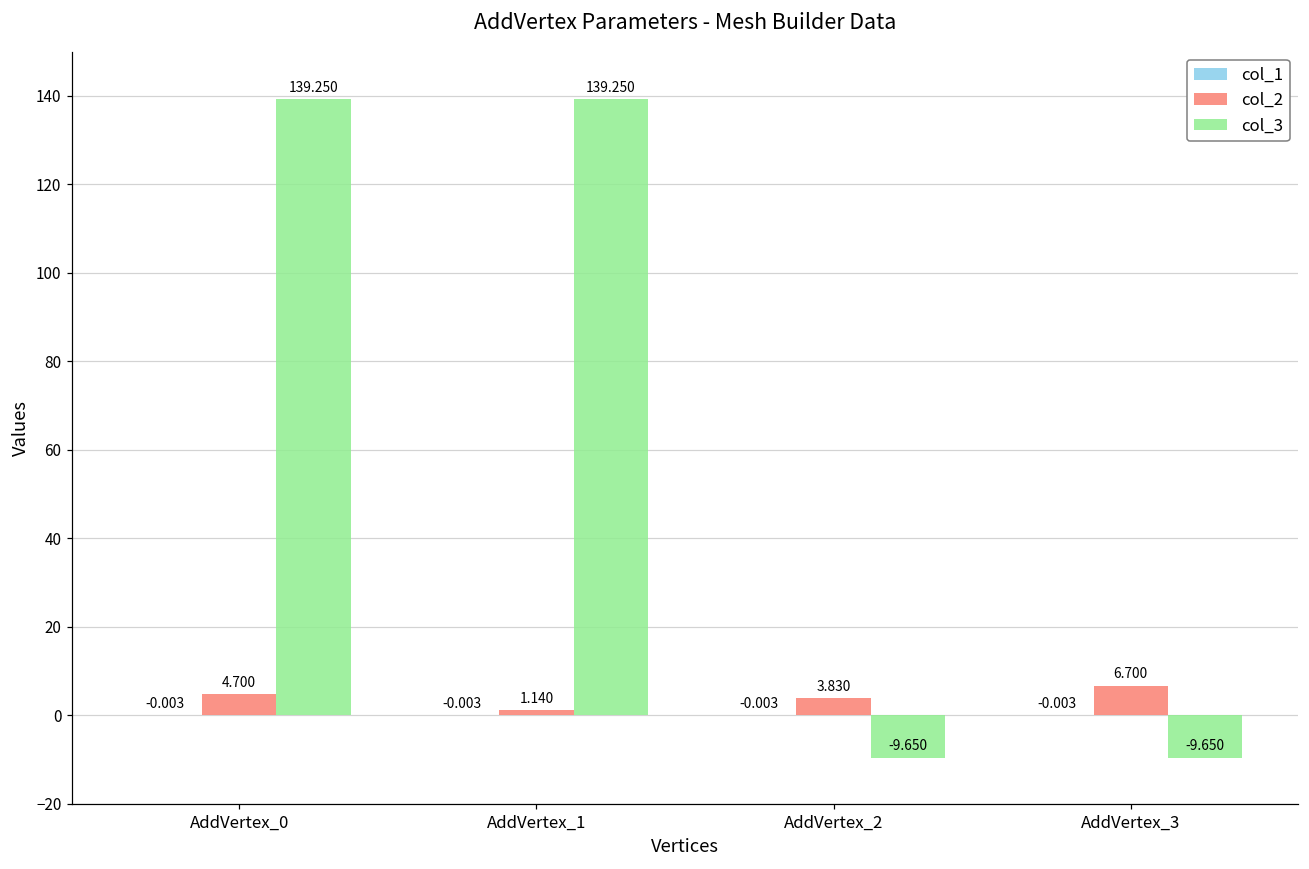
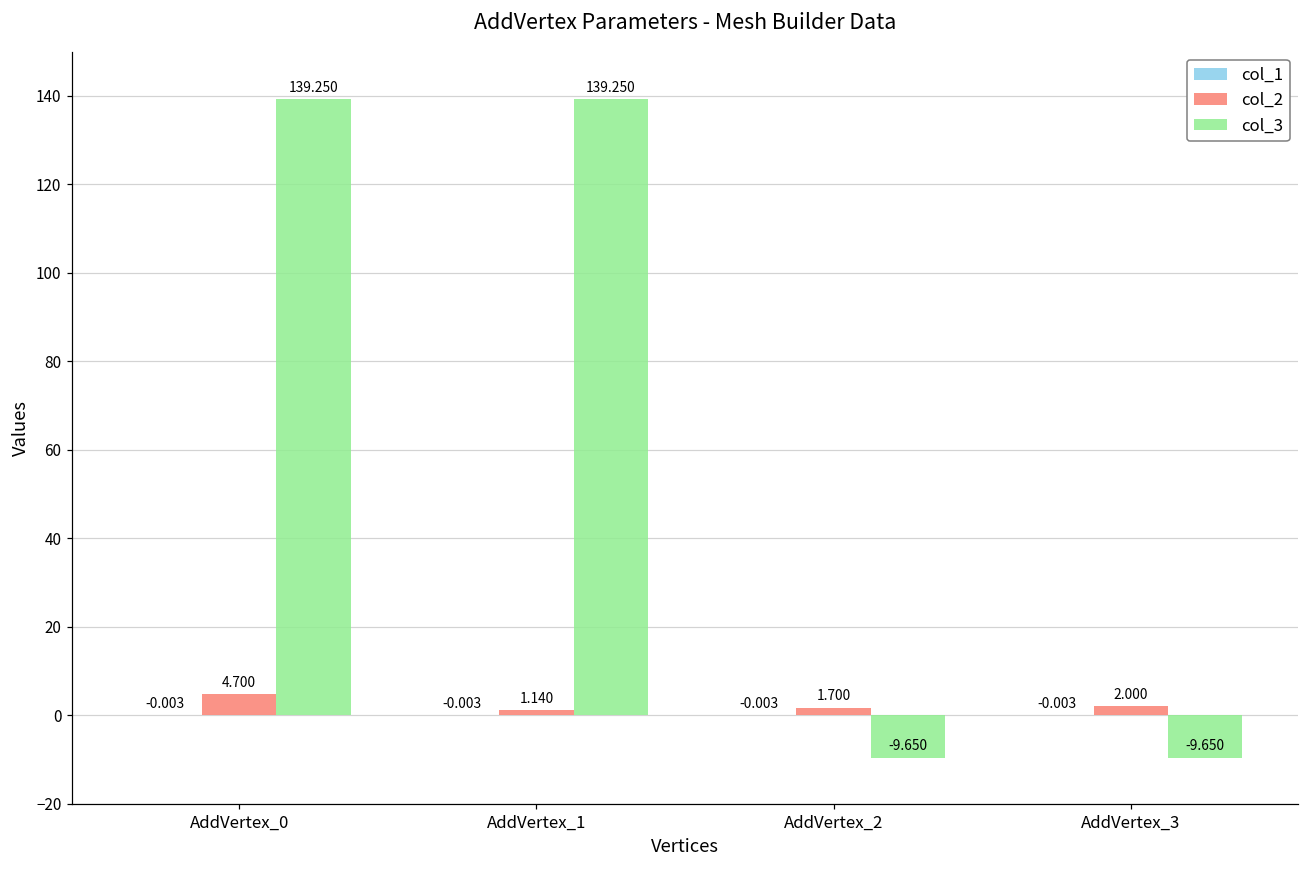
col_2, AddVertex_2: 3.830 -> 1.700
col_2, AddVertex_3: 6.700 -> 2.000
